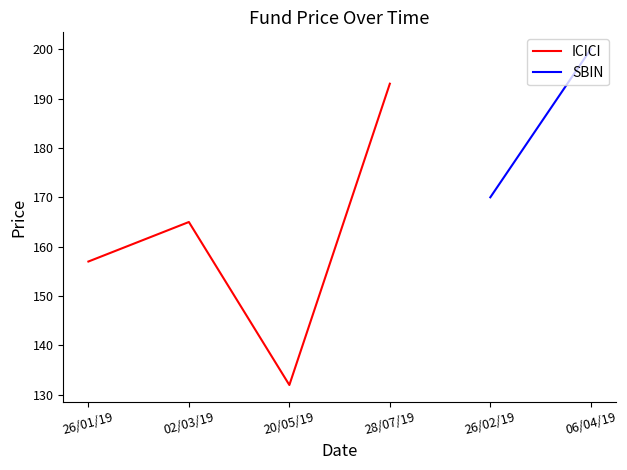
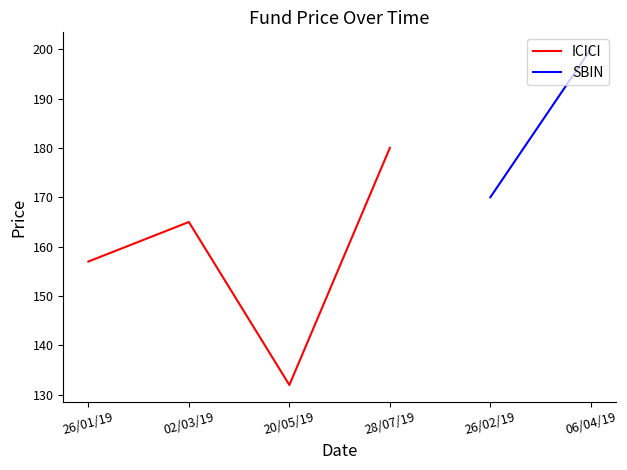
ICICI, 28/07/19: 193 -> 180
